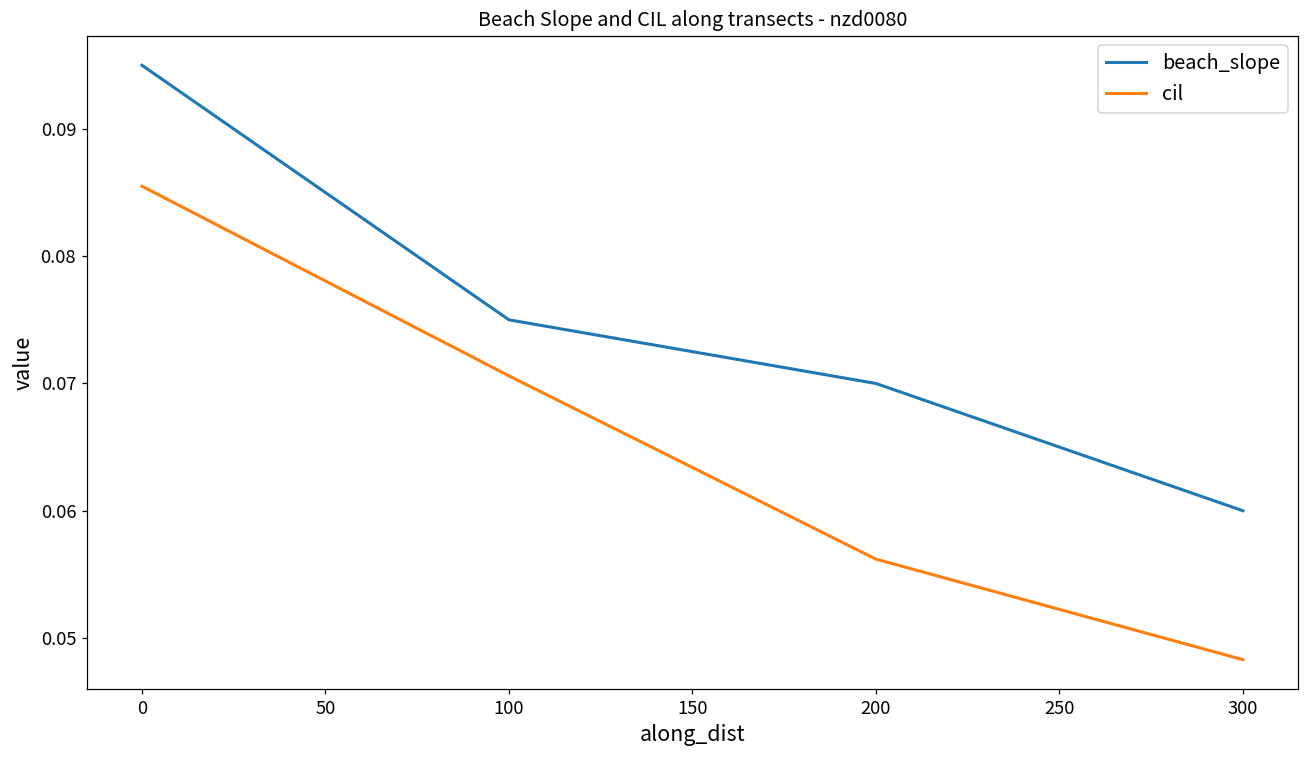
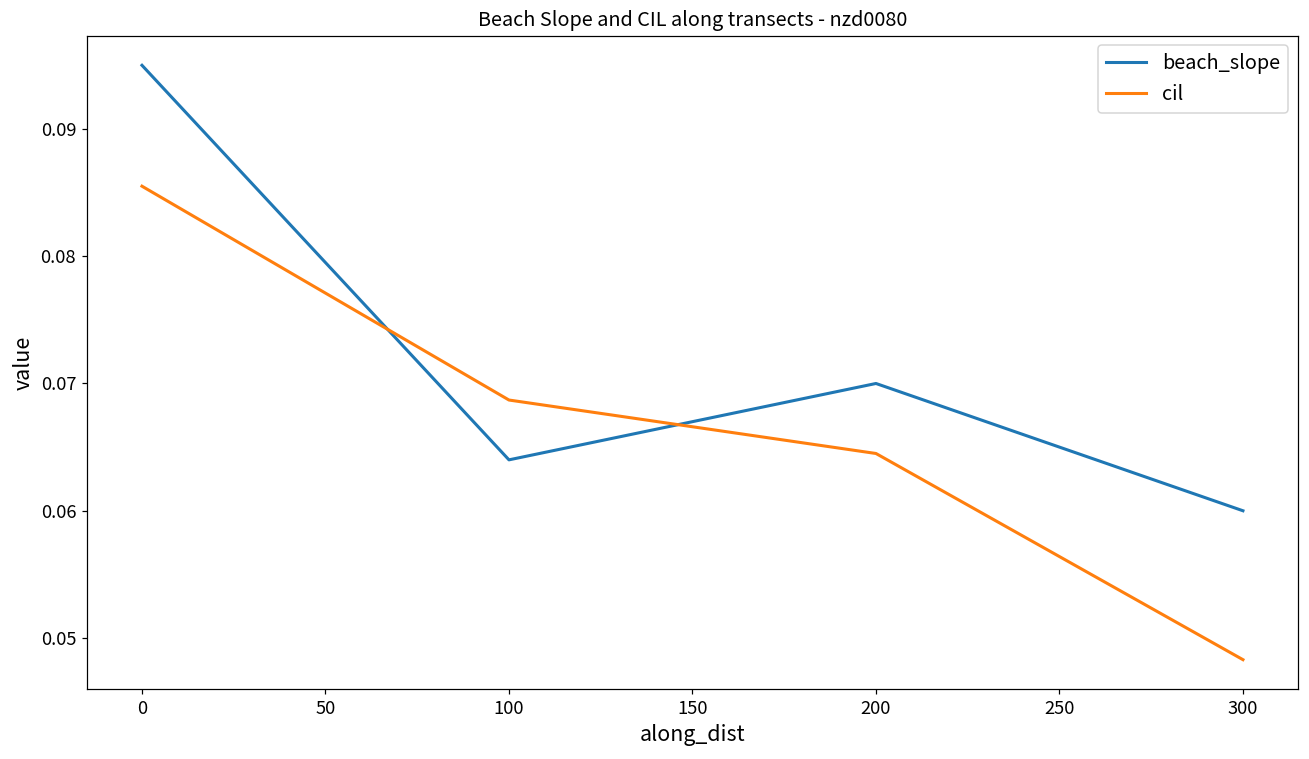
beach_slope, 100: 0.075 -> 0.064
cil, 100: 0.0706 -> 0.0687
cil, 200: 0.0562 -> 0.0645
